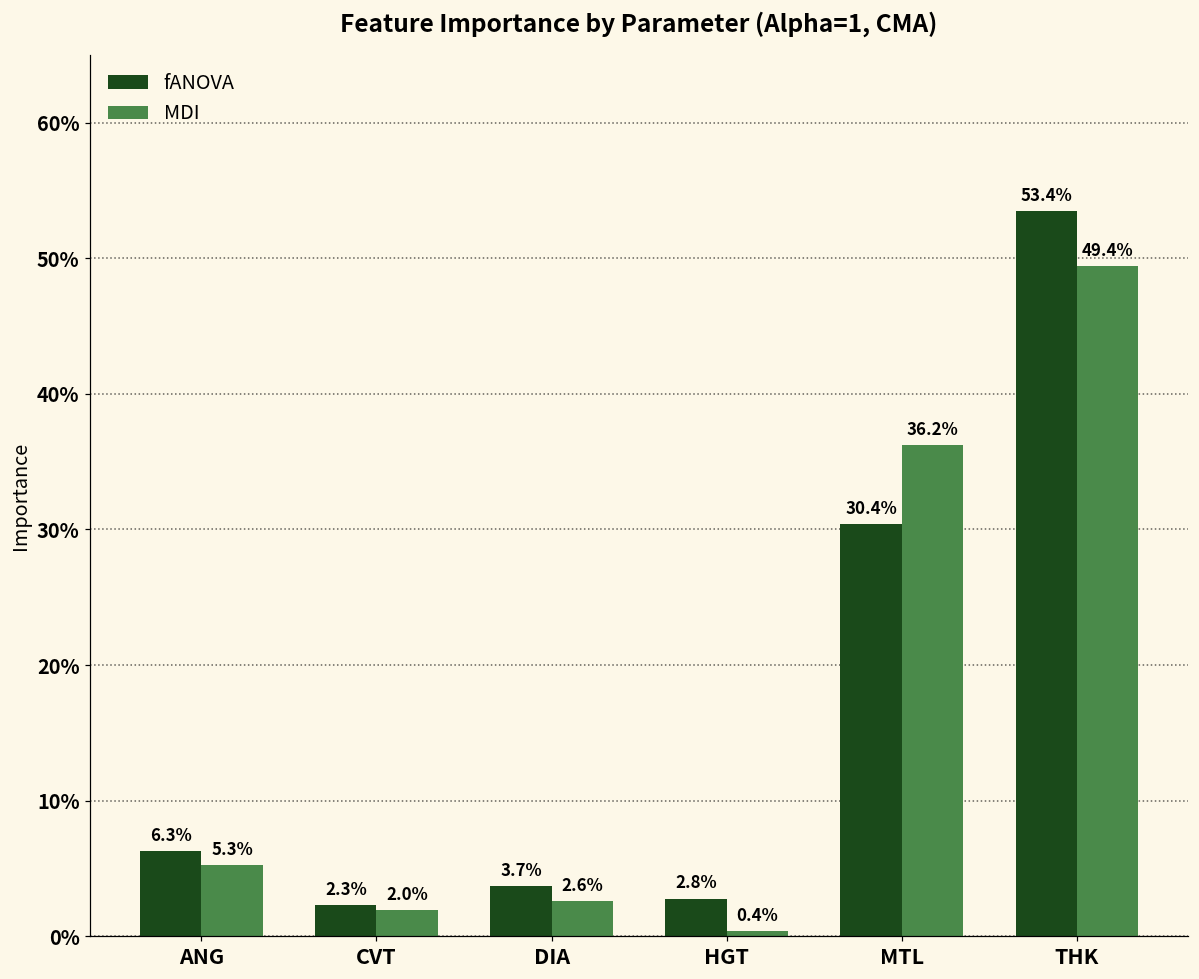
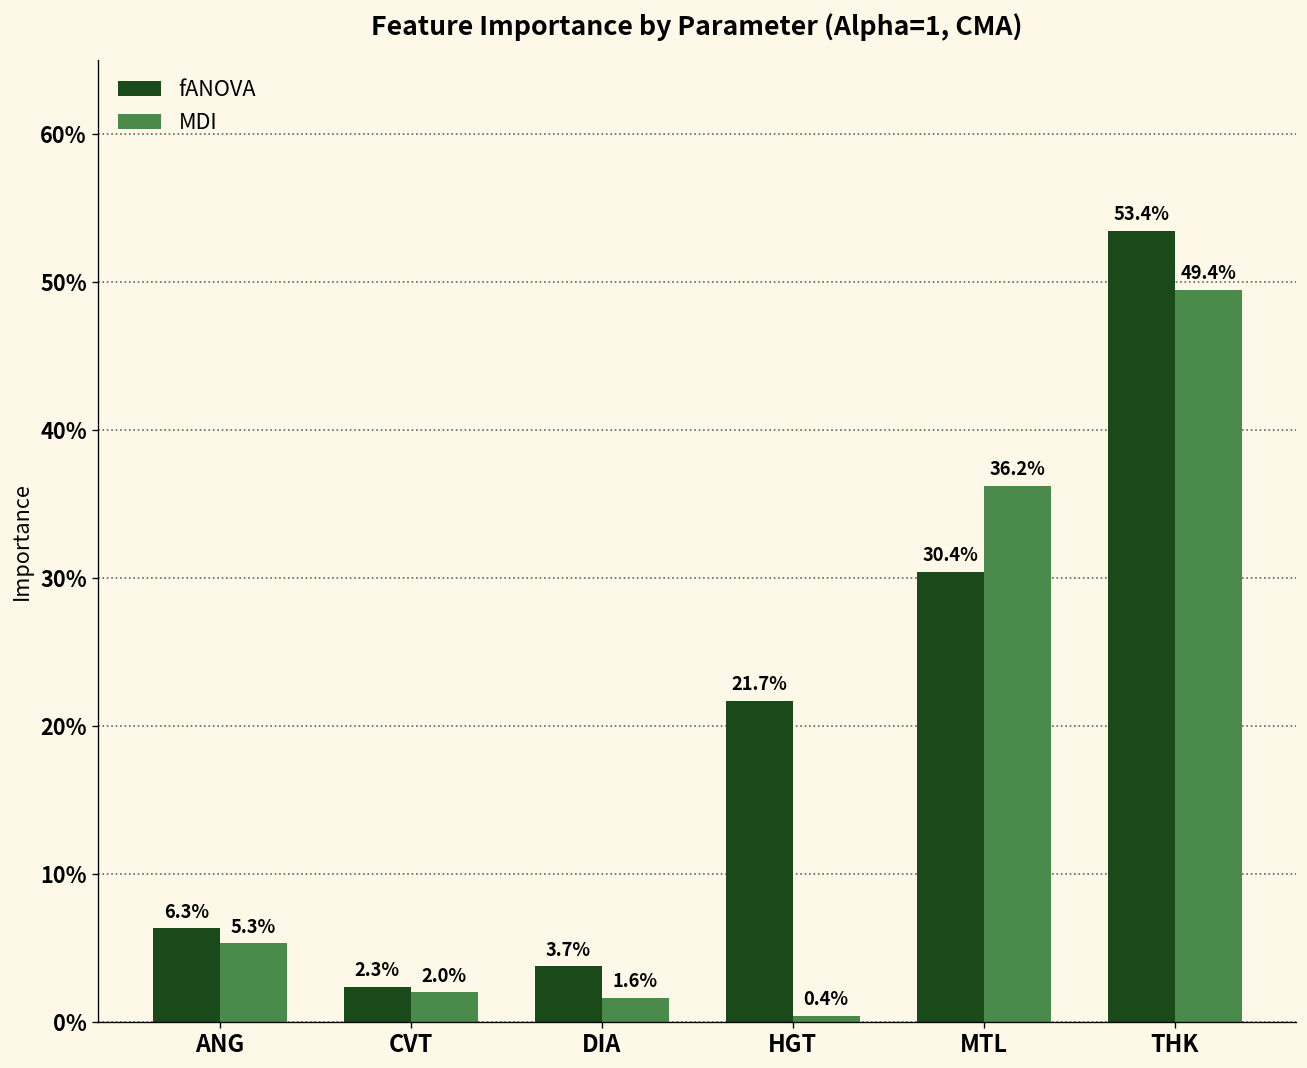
MDI, DIA: 2.6% -> 1.6%
fANOVA, HGT: 2.8% -> 21.7%
